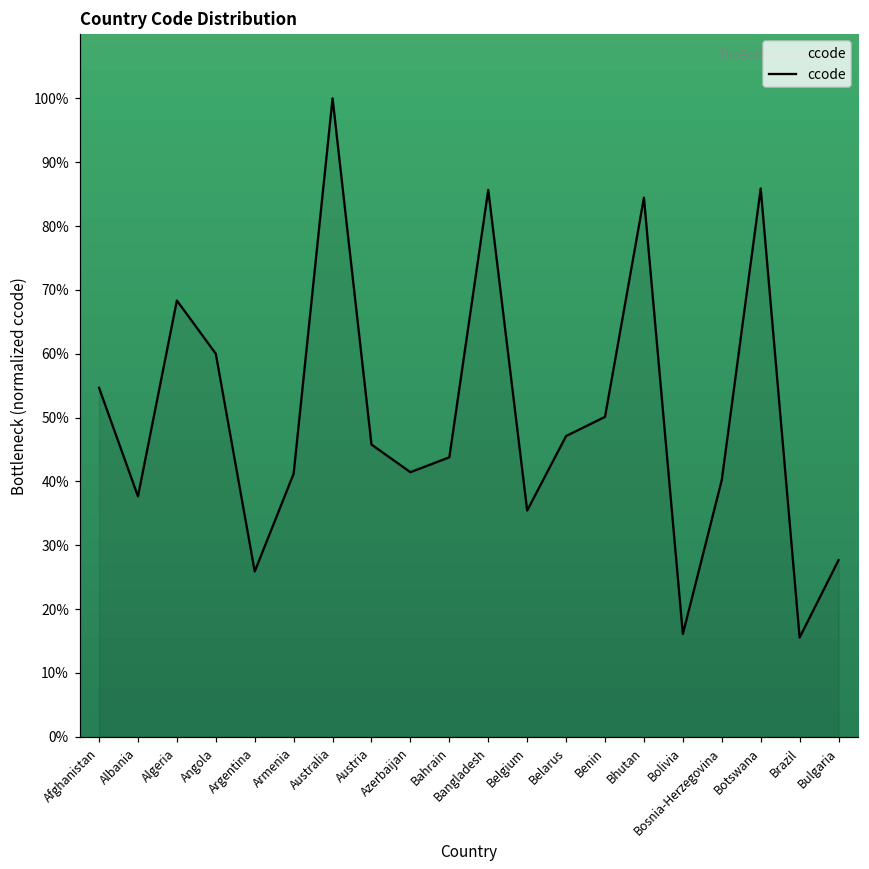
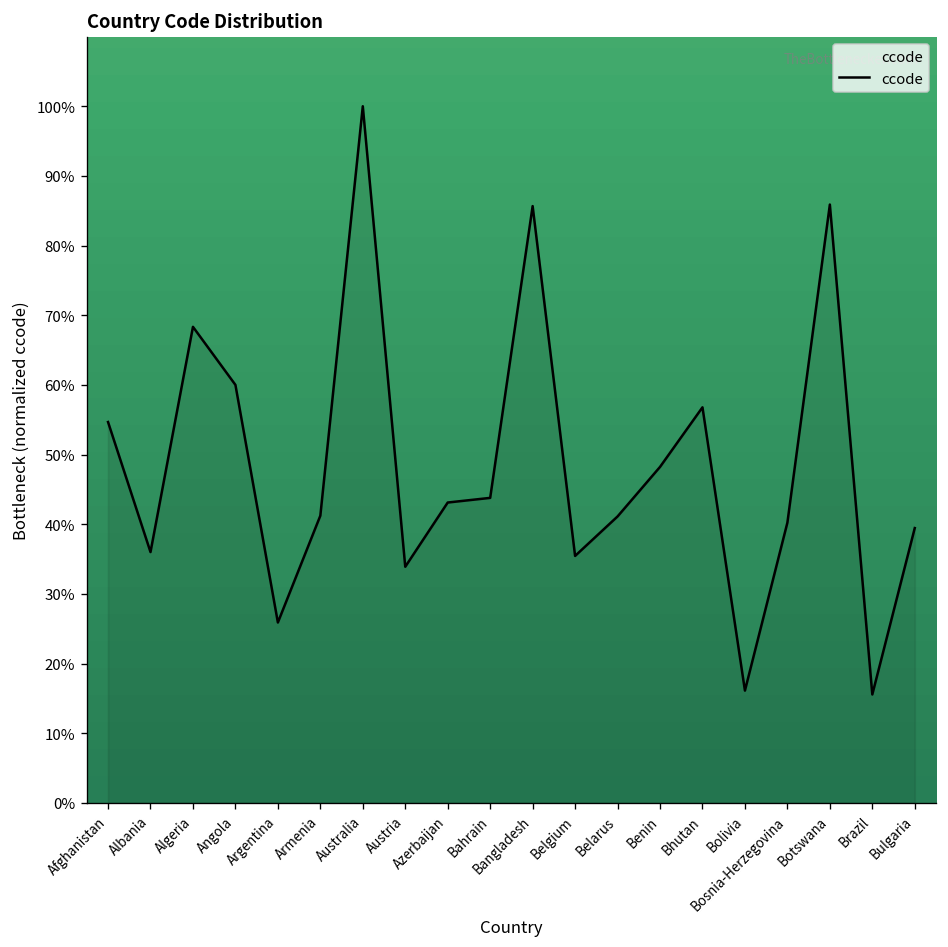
Albania: 38% -> 36%
Austria: 46% -> 34%
Azerbaijan: 41% -> 43%
Belarus: 47% -> 41%
Benin: 50% -> 48%
Bhutan: 84% -> 57%
Bulgaria: 28% -> 39%
